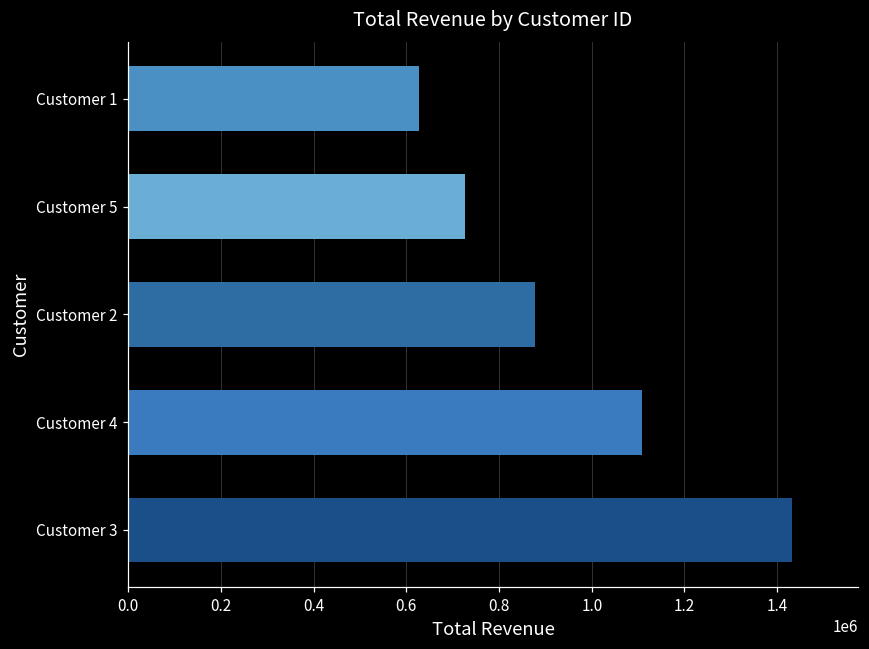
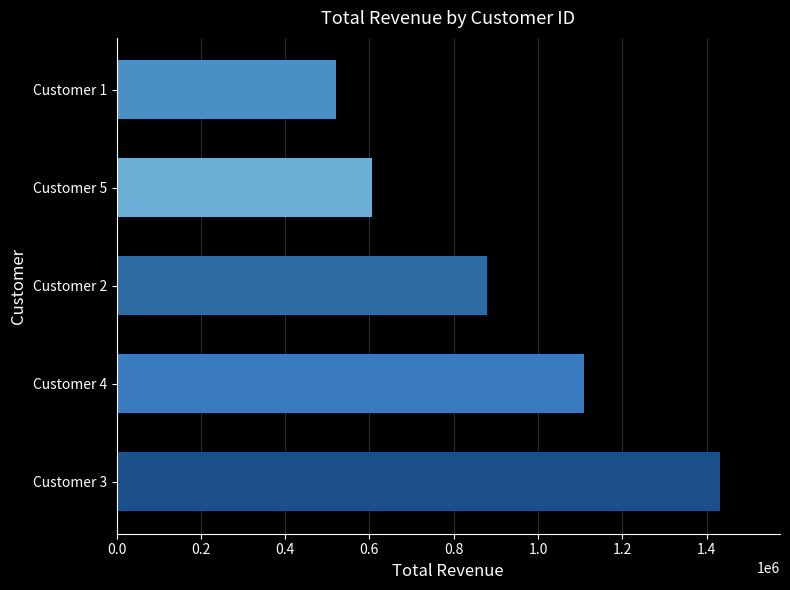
Customer 1: 630000 -> 520000
Customer 5: 730000 -> 610000
